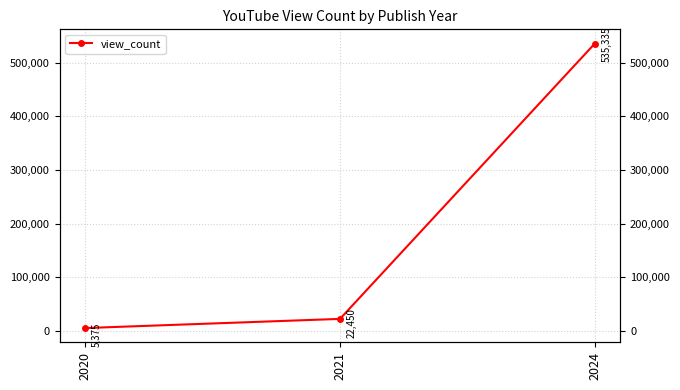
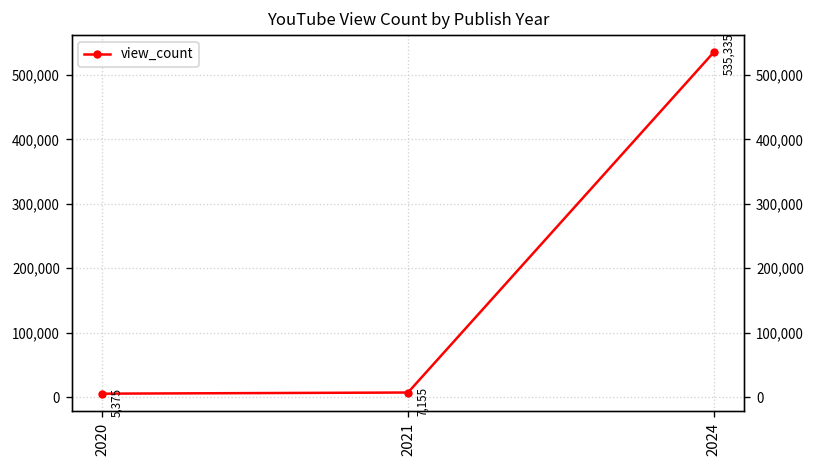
2021: 22,450 -> 7,155
